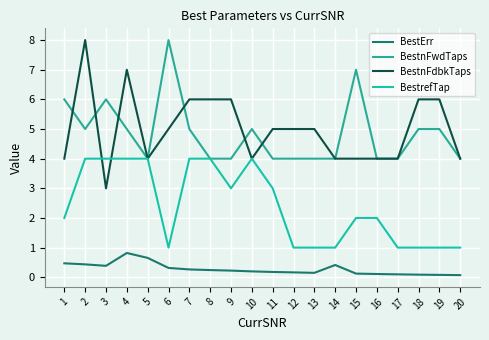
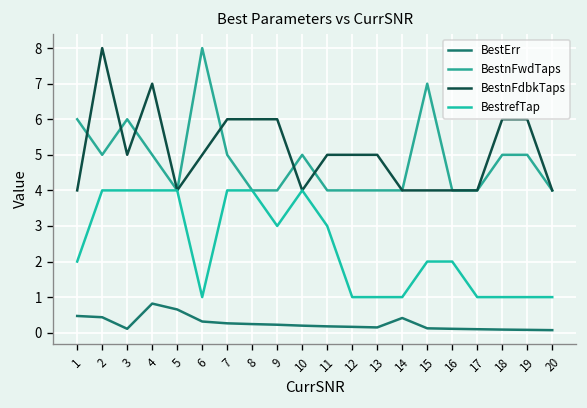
BestErr, 3: 0.4 -> 0.1
BestnFdbkTaps, 3: 3 -> 5
